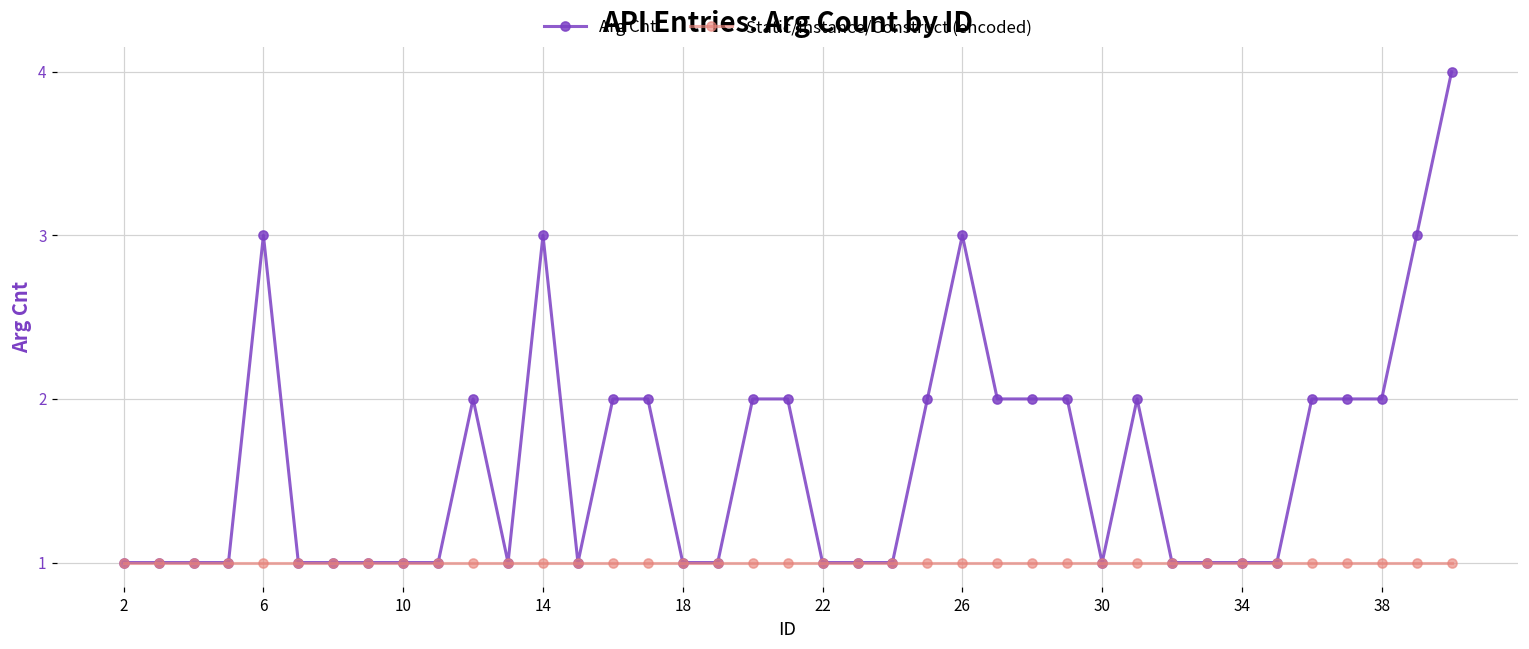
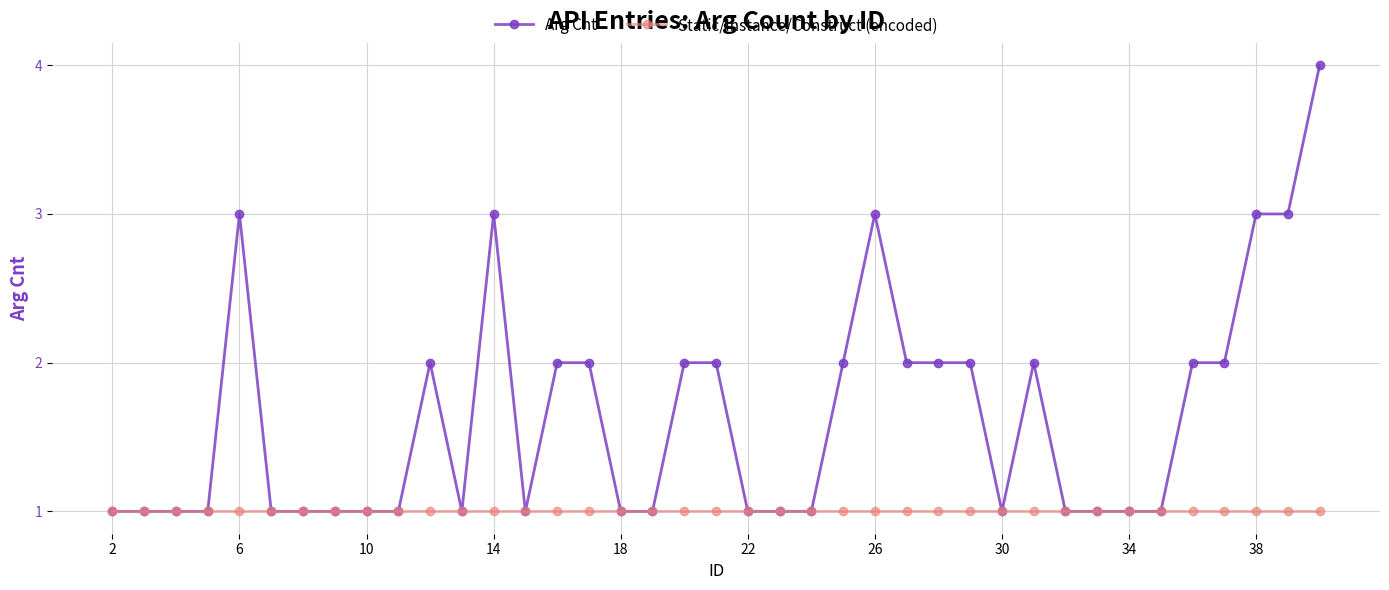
Arg Cnt, 38: 2 -> 3
